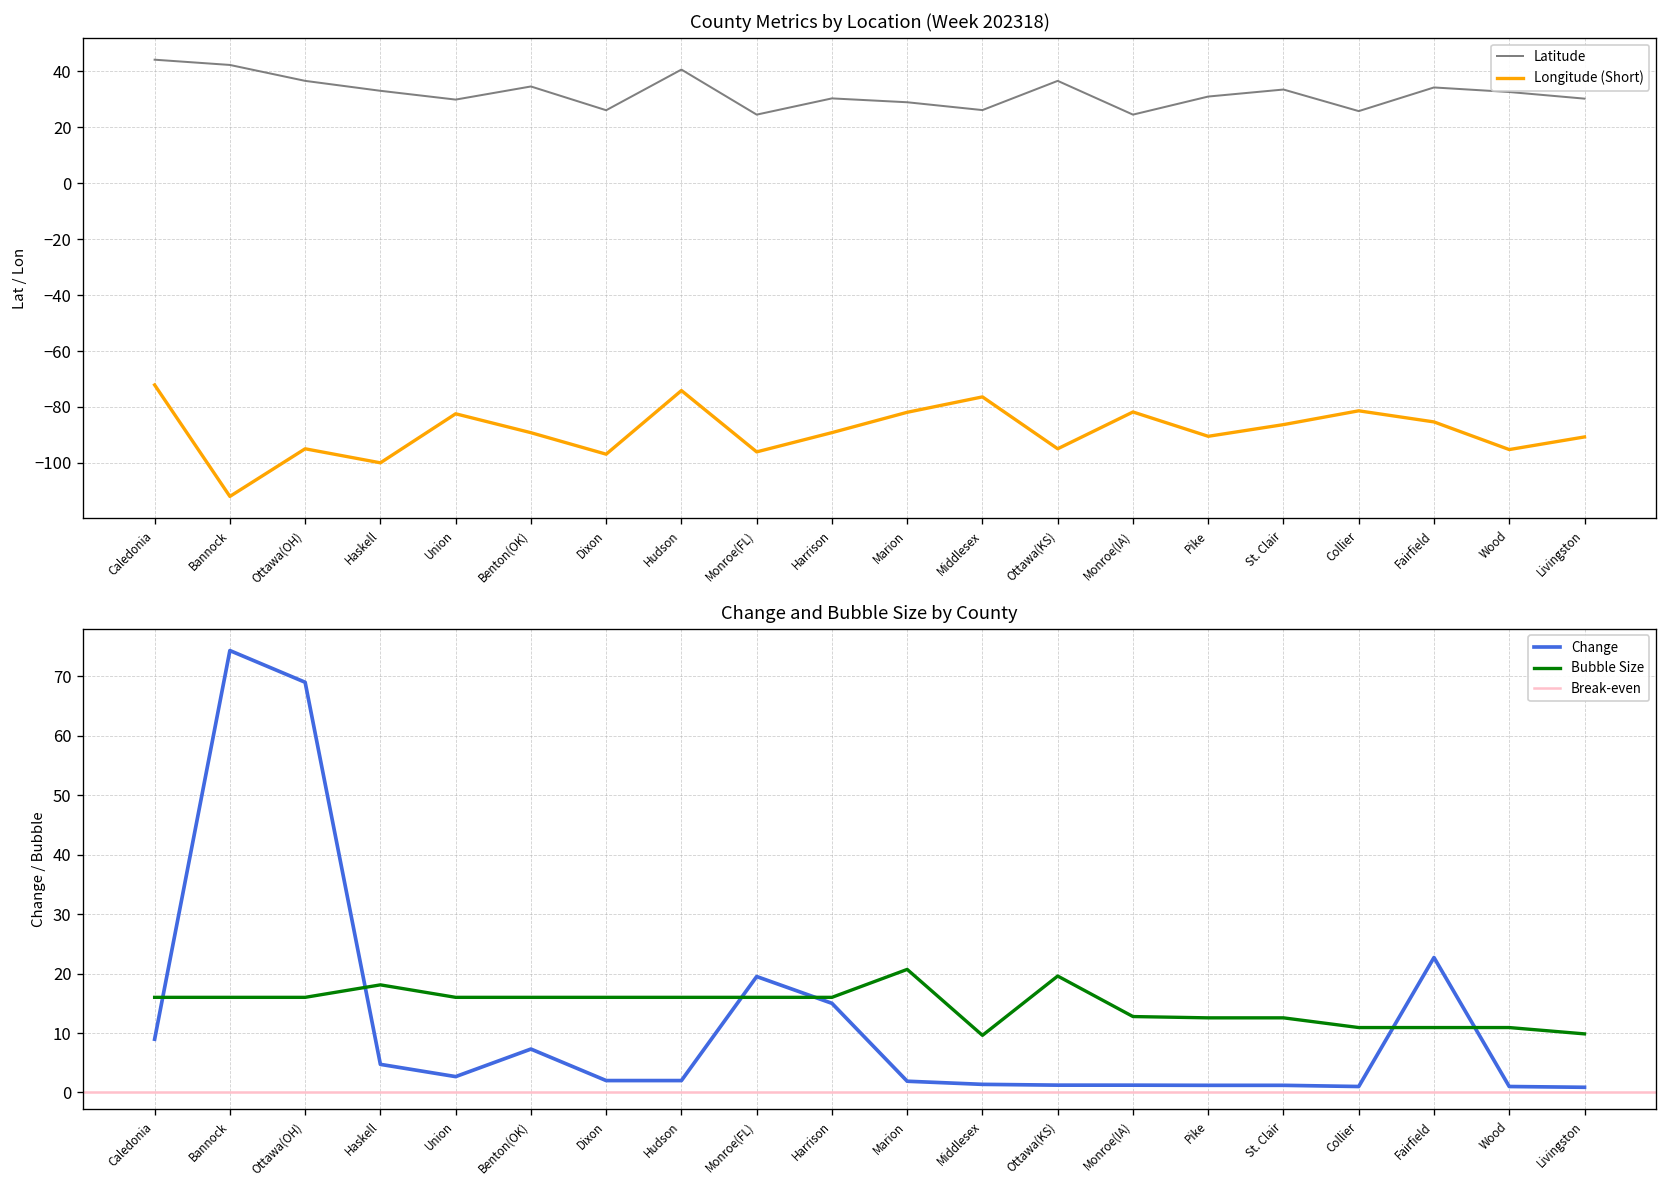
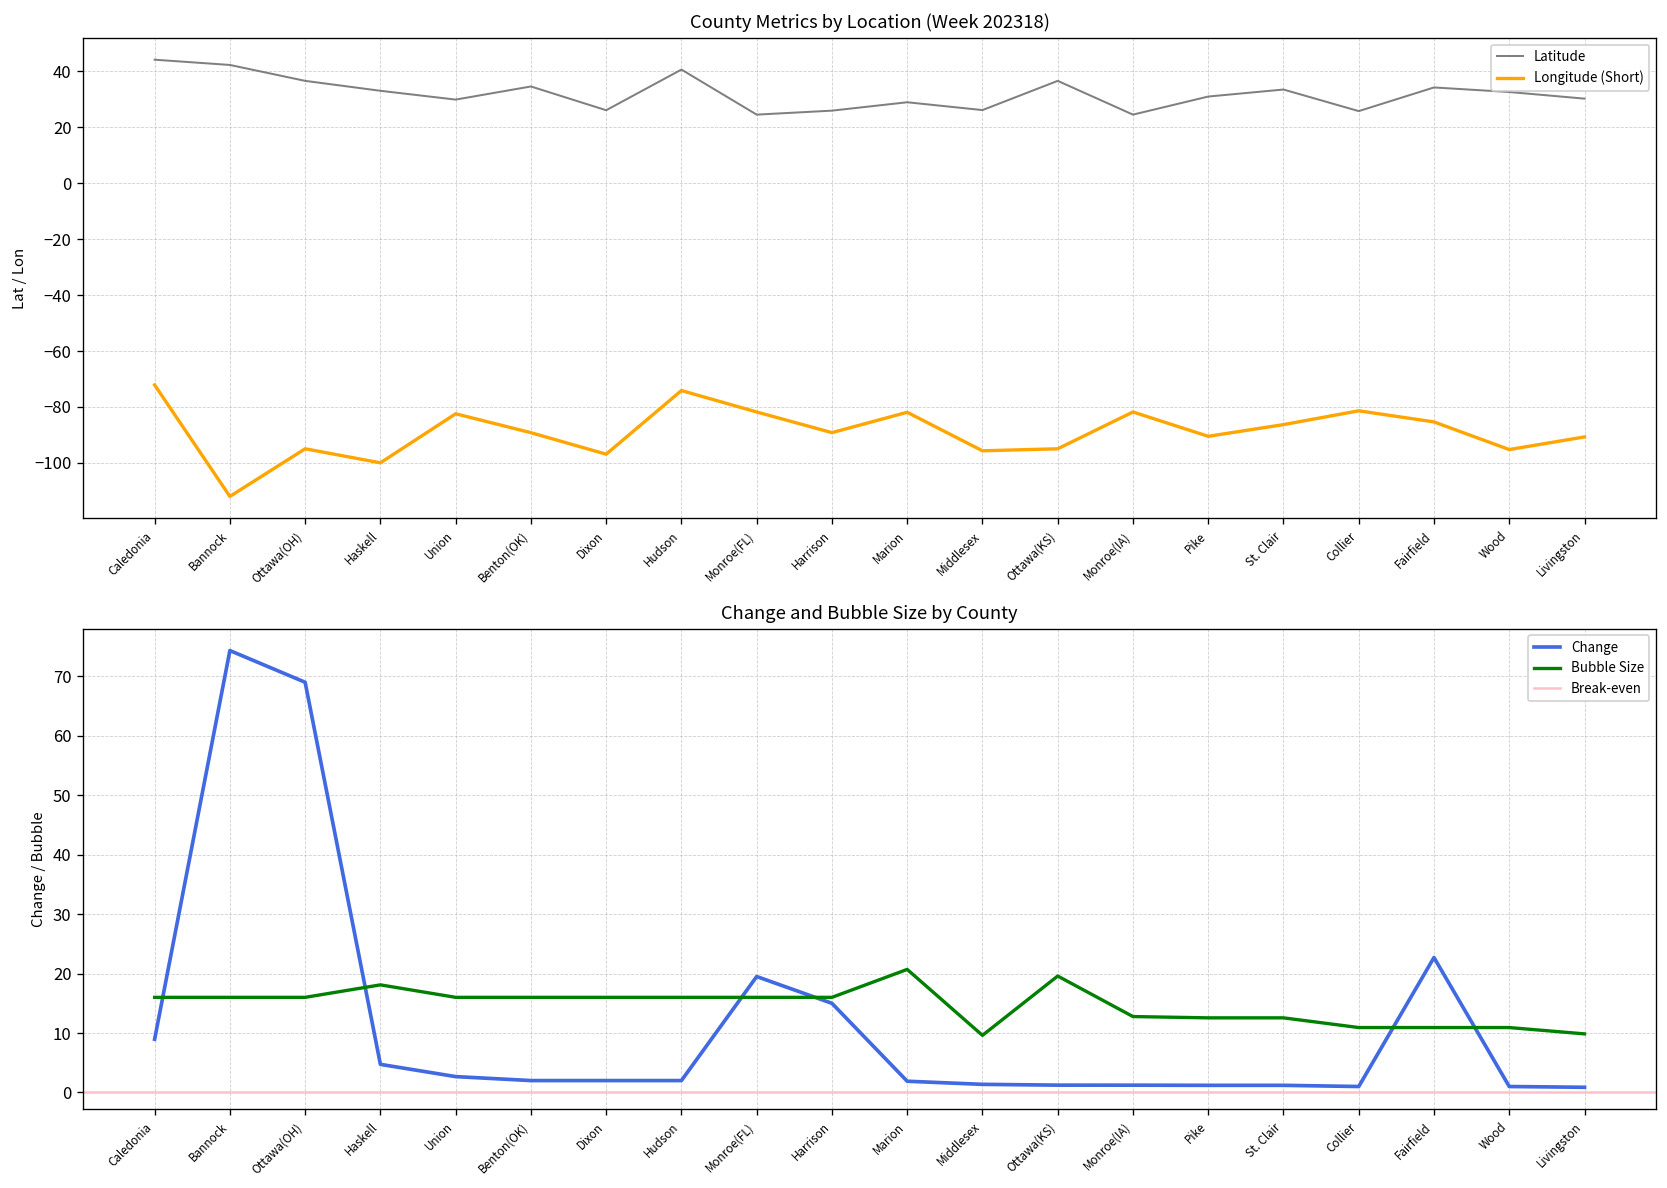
County Metrics by Location (Week 202318), Longitude (Short), Monroe(FL): -96 -> -82
County Metrics by Location (Week 202318), Latitude, Harrison: 30 -> 26
County Metrics by Location (Week 202318), Longitude (Short), Middlesex: -76 -> -96
Change and Bubble Size by County, Change, Benton(OK): 7 -> 2
